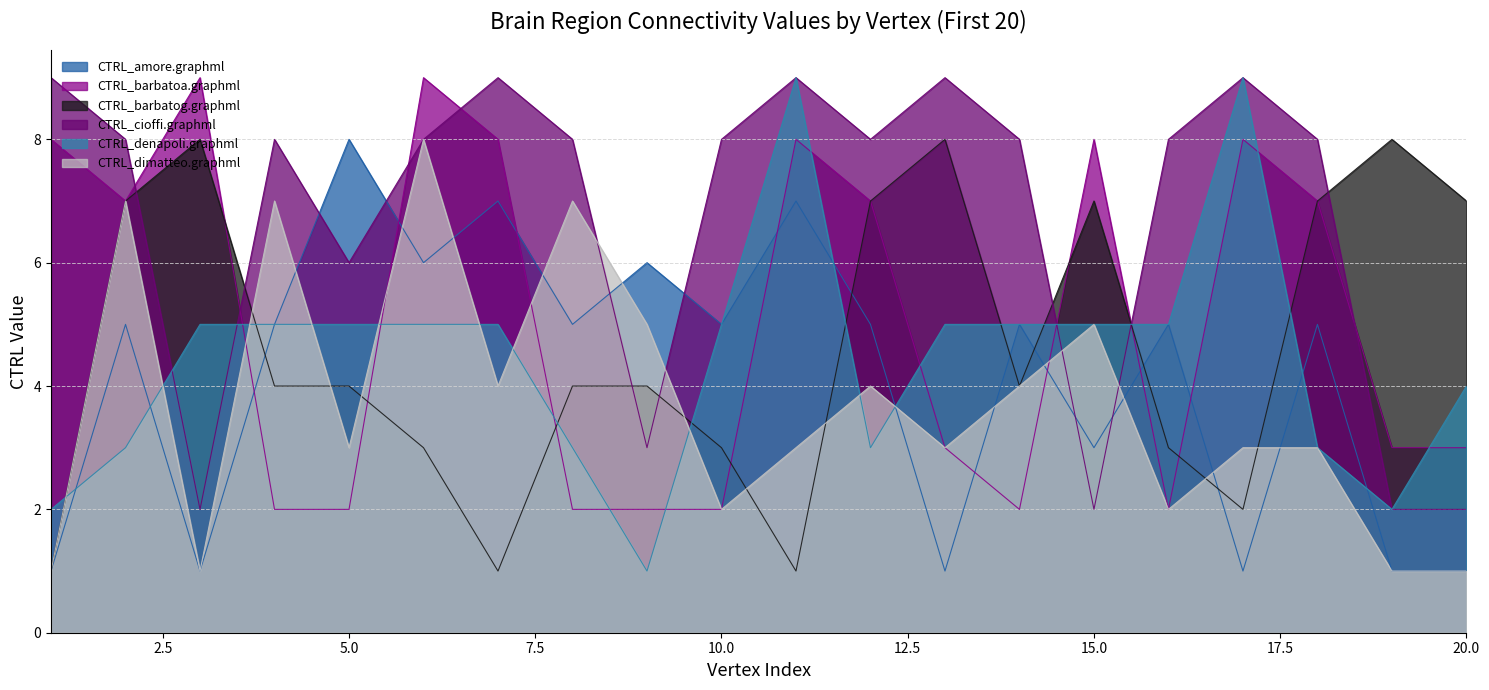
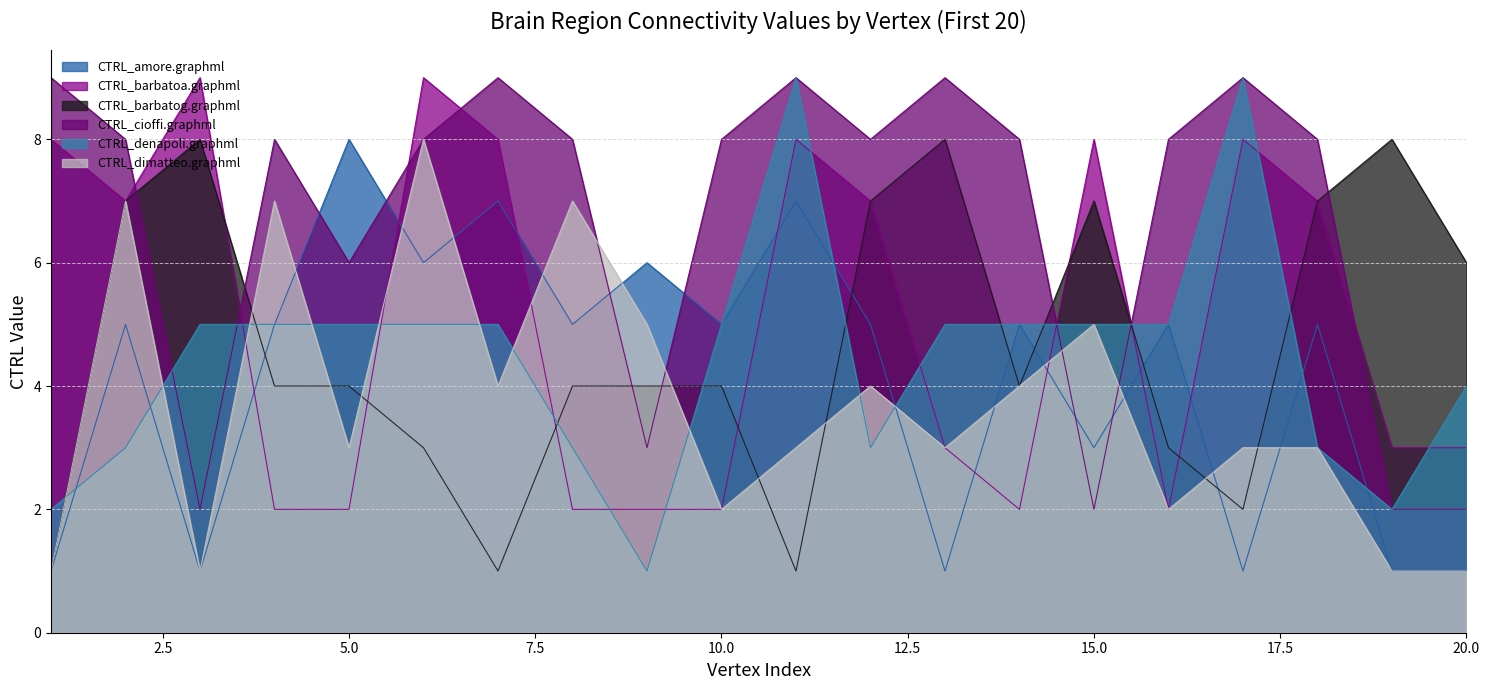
CTRL_barbatog.graphml, 10.0: 3 -> 4
CTRL_barbatog.graphml, 20.0: 7 -> 6
